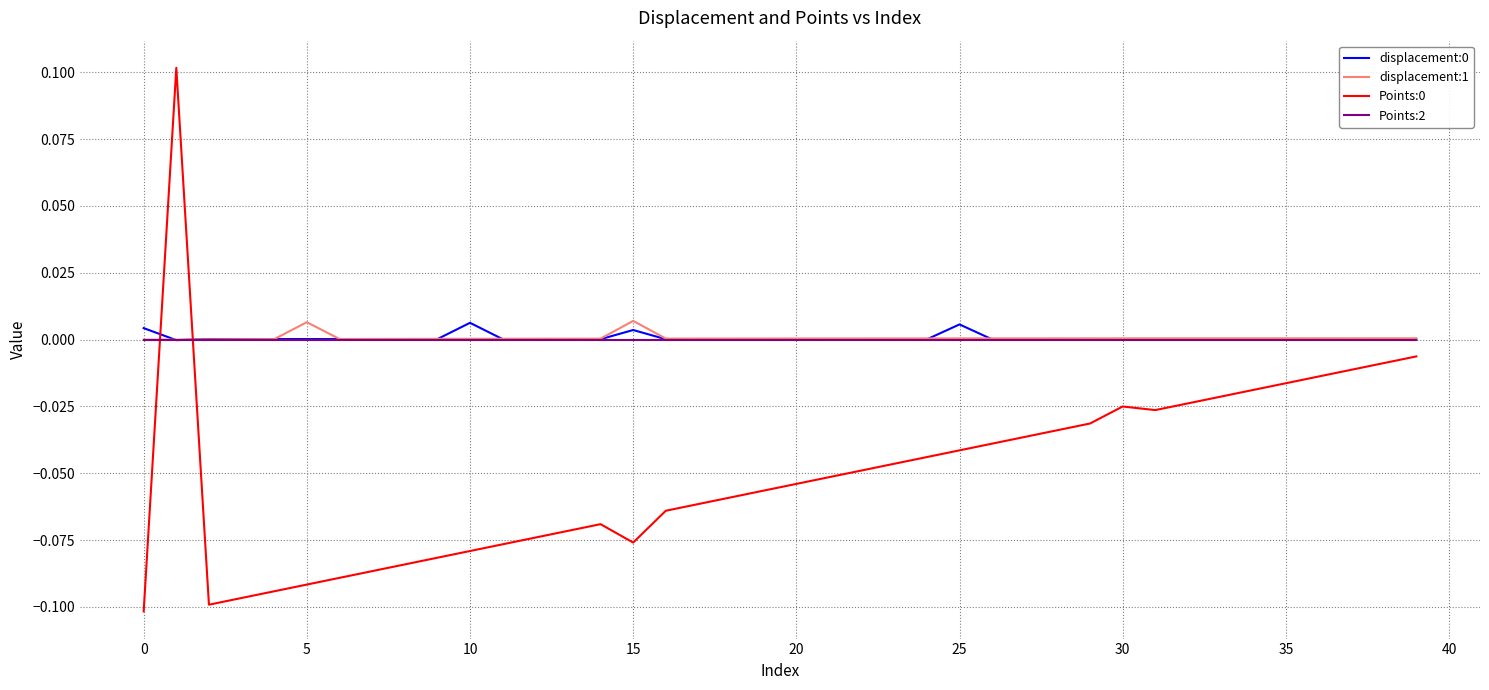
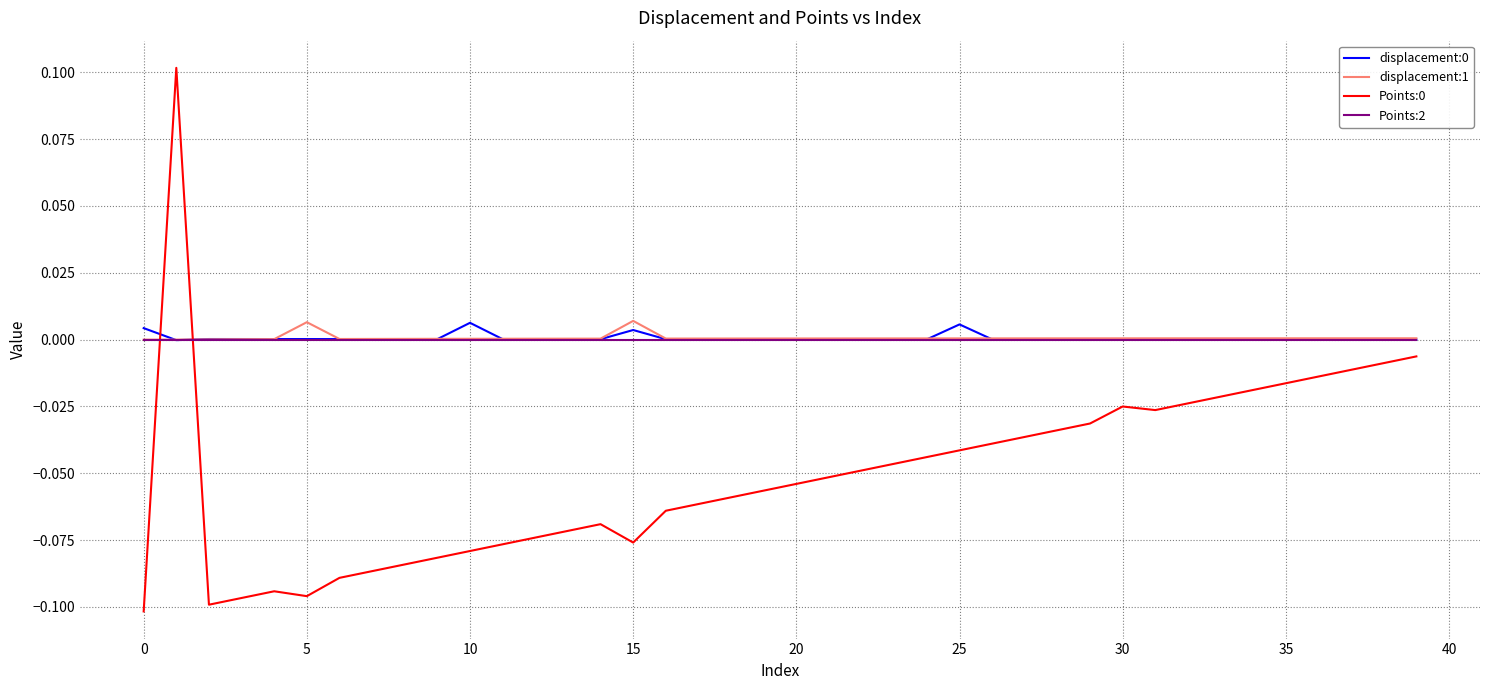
Points:0, 5: -0.092 -> -0.096
